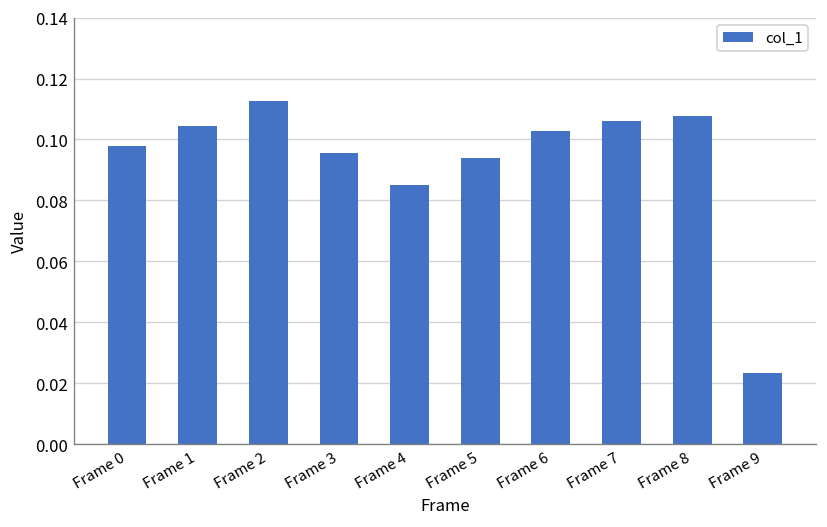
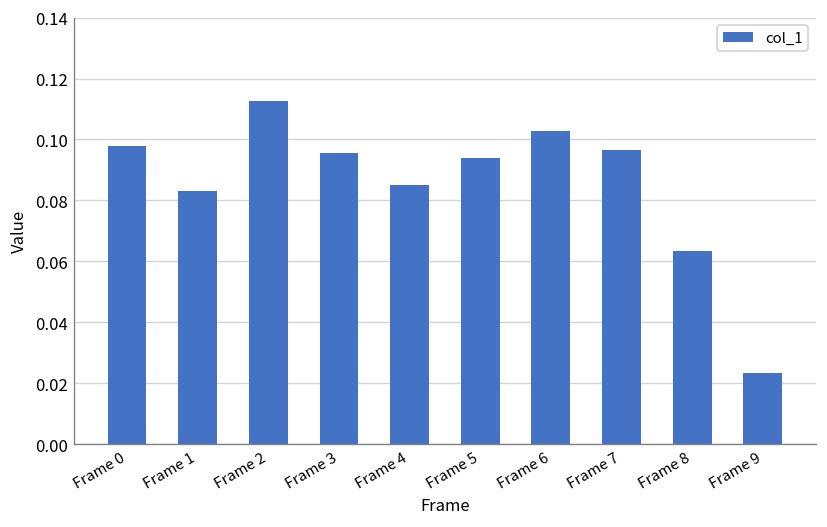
Frame 1: 0.104 -> 0.083
Frame 7: 0.106 -> 0.097
Frame 8: 0.108 -> 0.063
